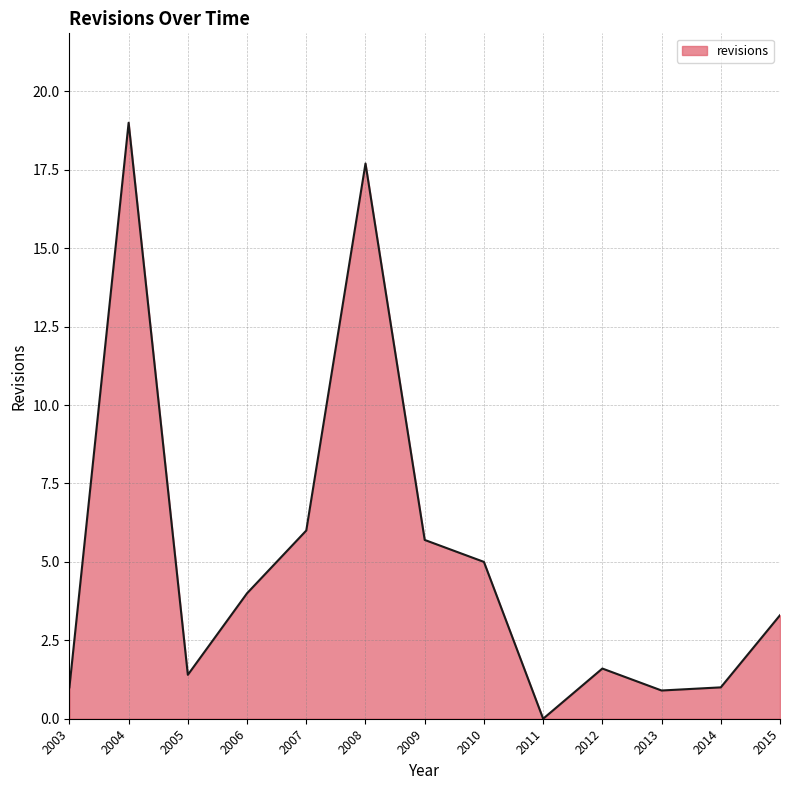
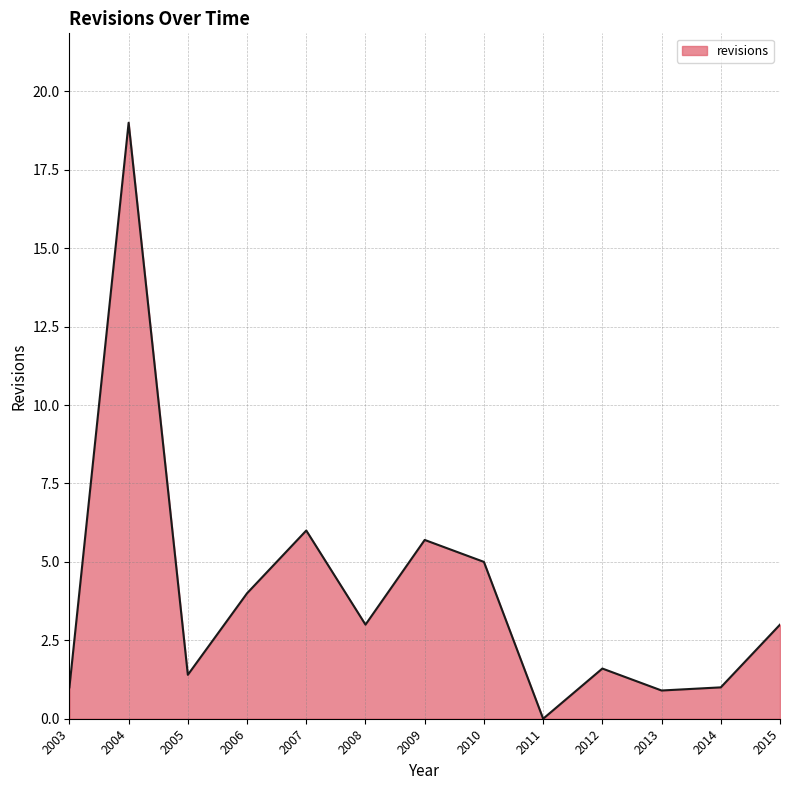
2008: 17.7 -> 3.0
2015: 3.3 -> 3.0
